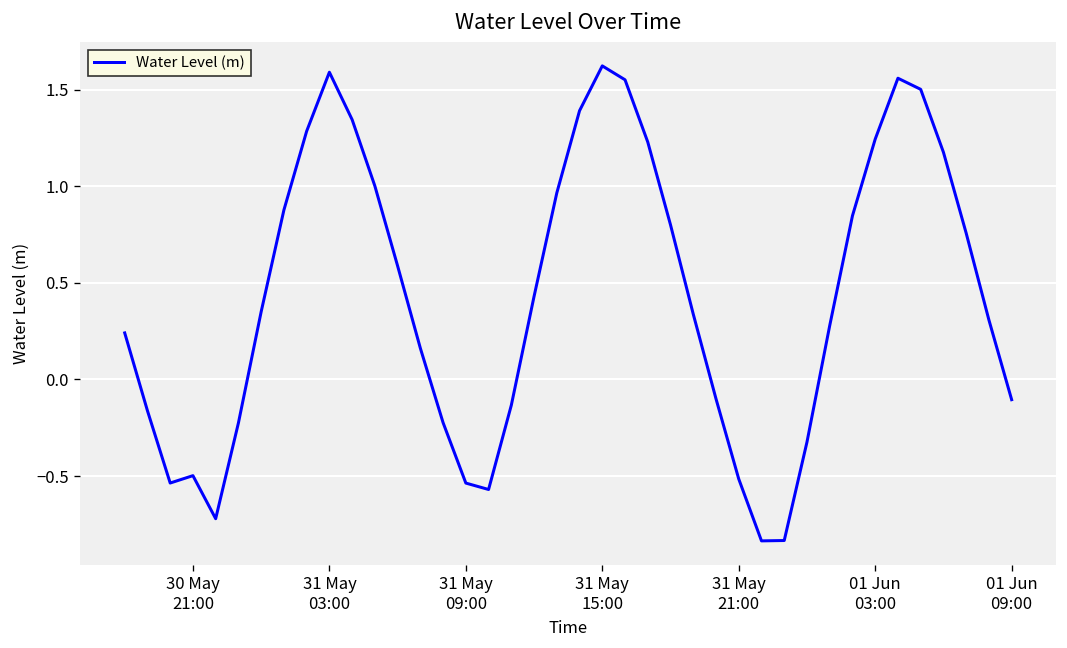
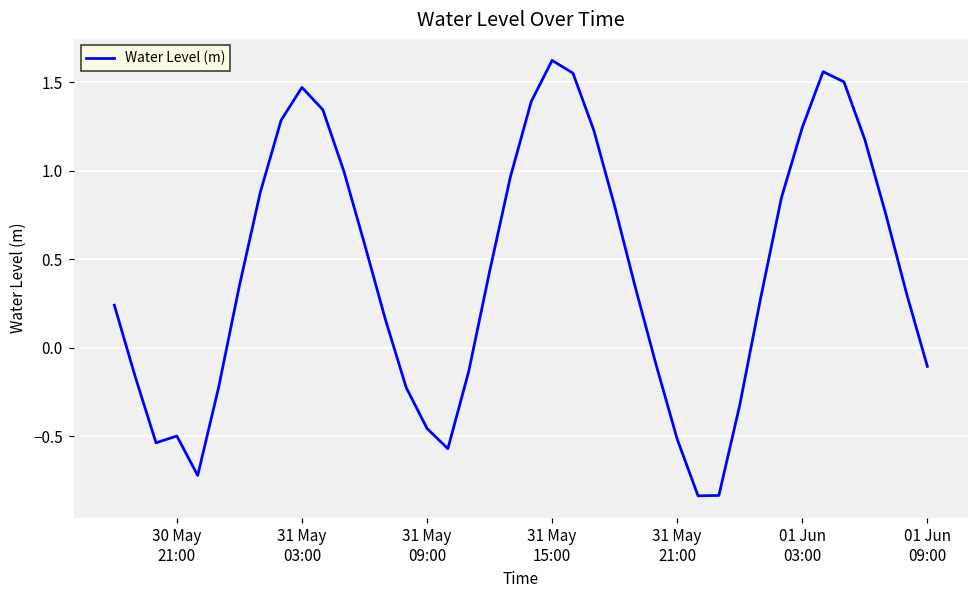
31 May 03:00: 1.59 -> 1.47
31 May 09:00: -0.54 -> -0.46
